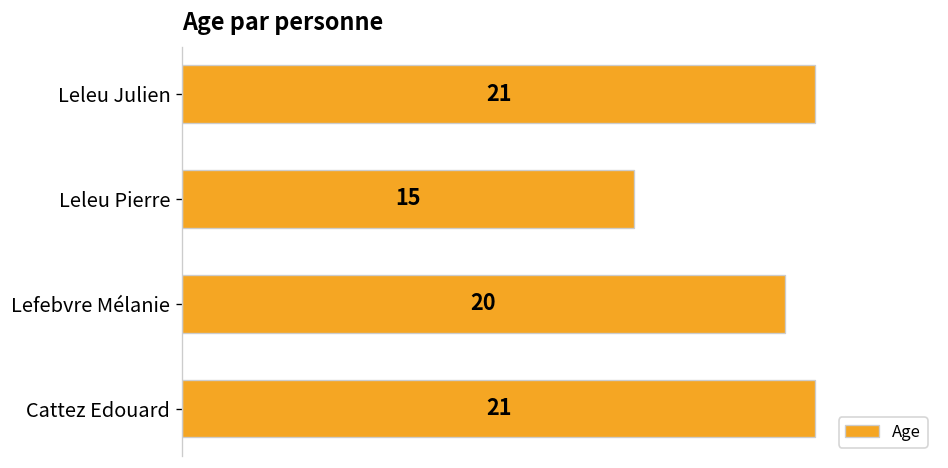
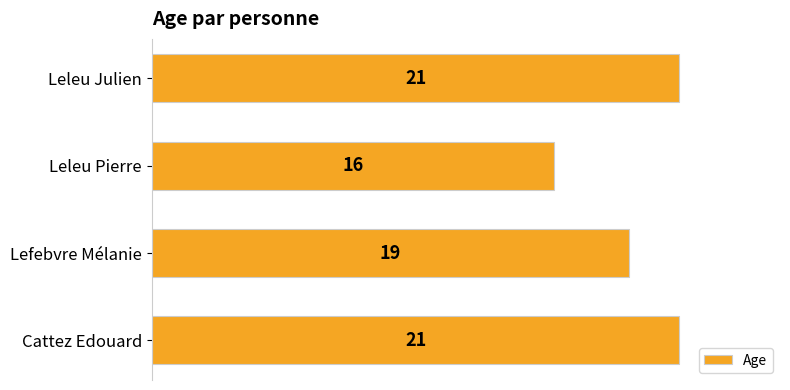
Leleu Pierre: 15 -> 16
Lefebvre Mélanie: 20 -> 19
